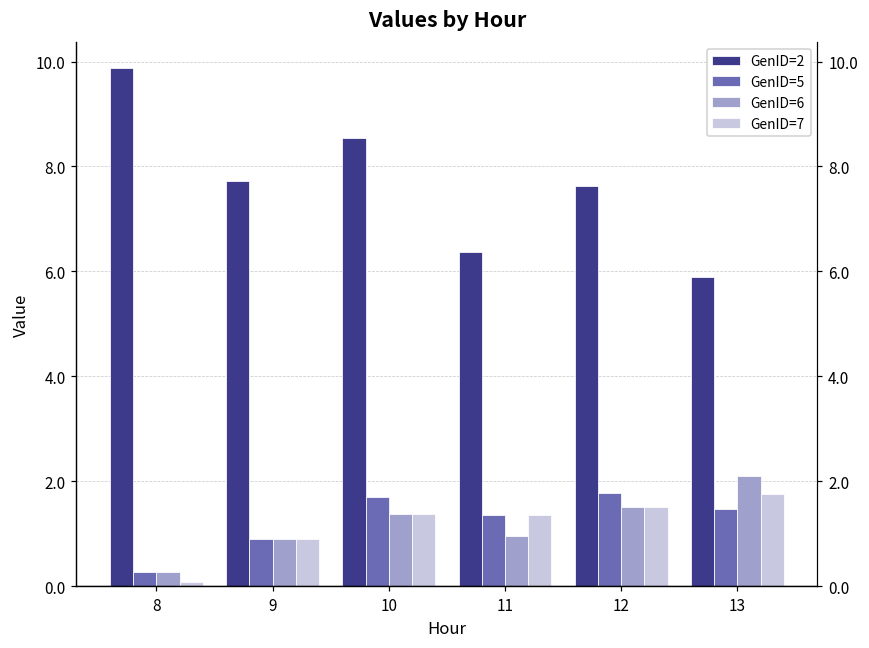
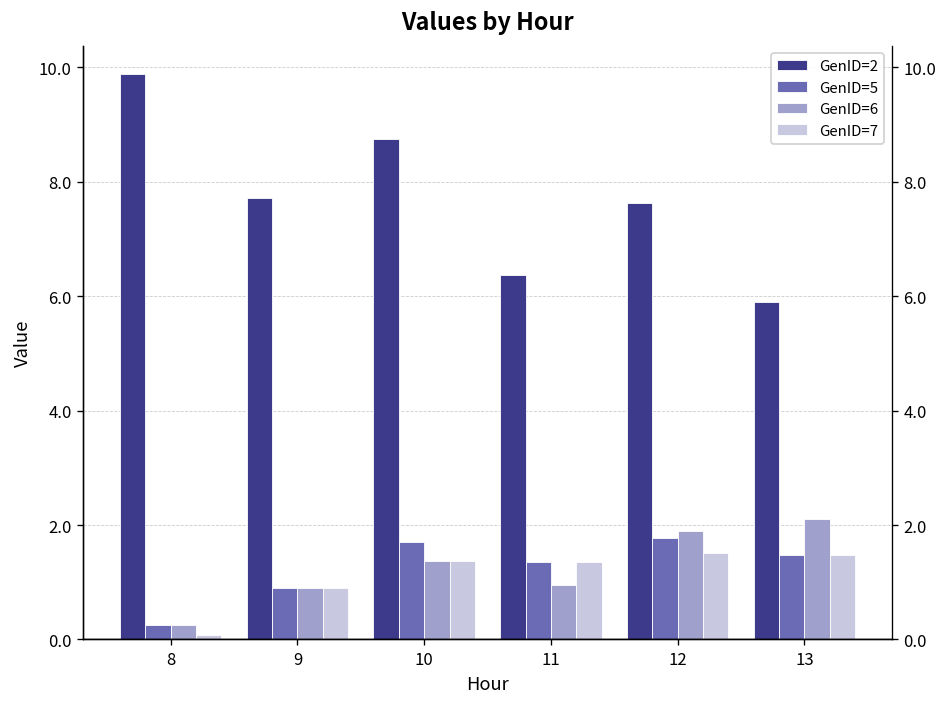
GenID=2, 10: 8.5 -> 8.7
GenID=6, 12: 1.5 -> 1.9
GenID=7, 13: 1.8 -> 1.5
